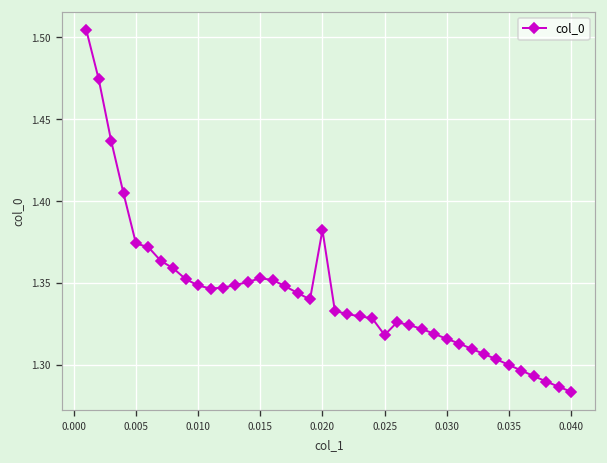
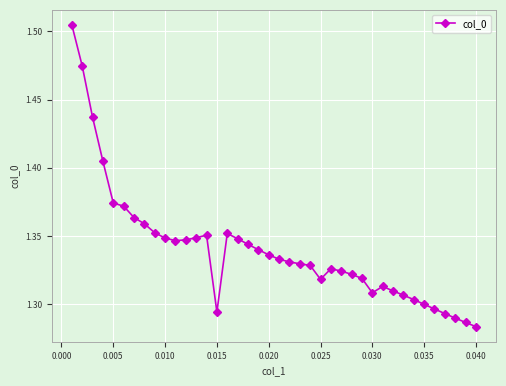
0.015: 1.353 -> 1.294
0.020: 1.382 -> 1.336
0.030: 1.316 -> 1.308
